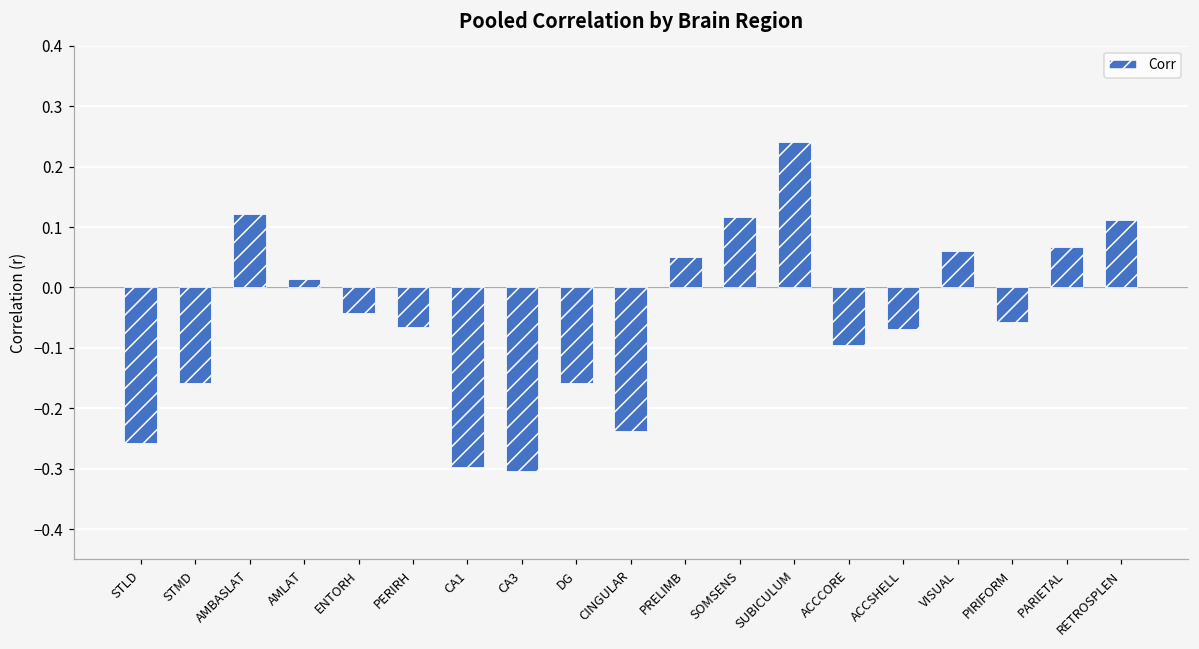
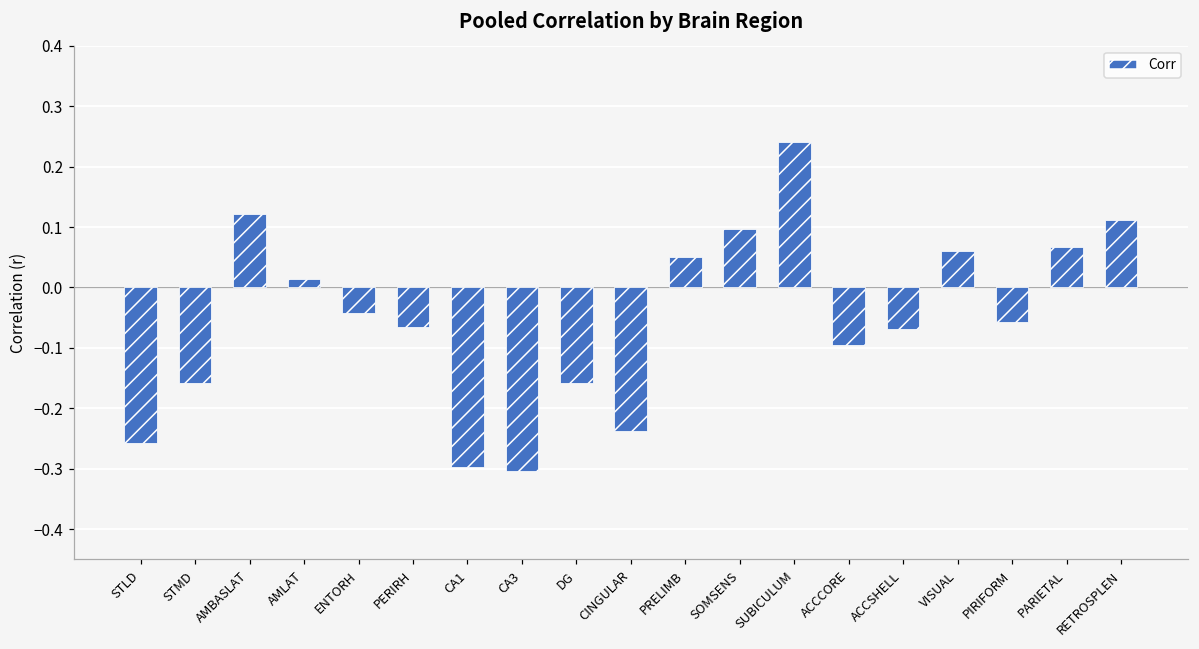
SOMSENS: 0.12 -> 0.10
